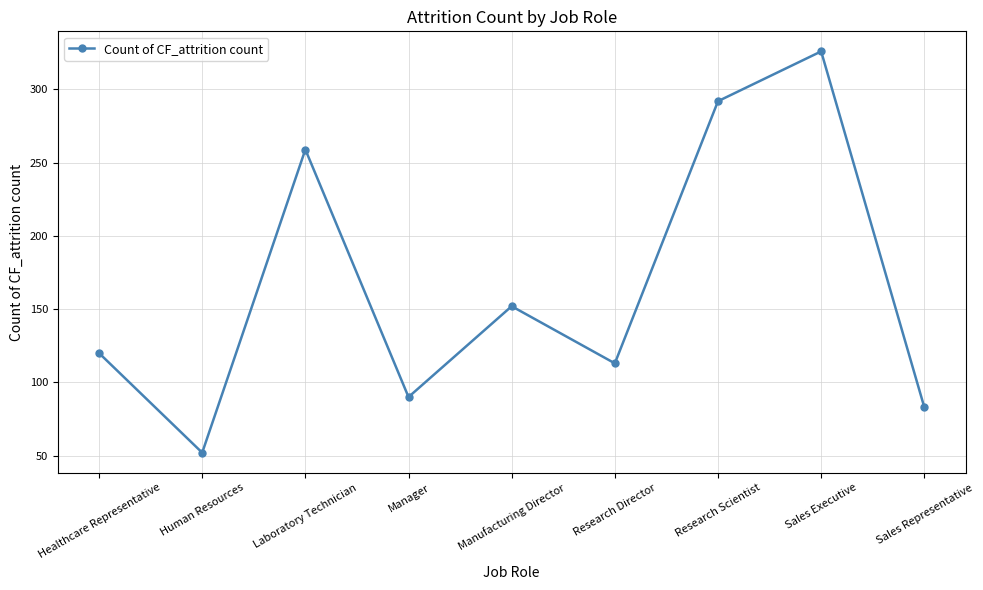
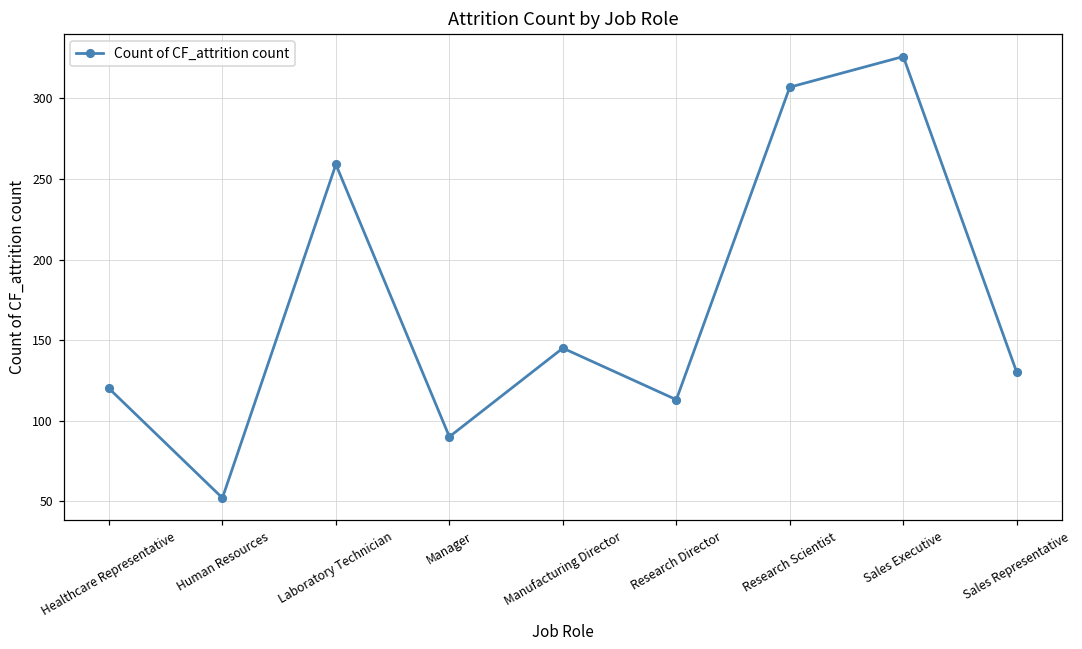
Manufacturing Director: 152 -> 145
Research Scientist: 292 -> 307
Sales Representative: 83 -> 130
